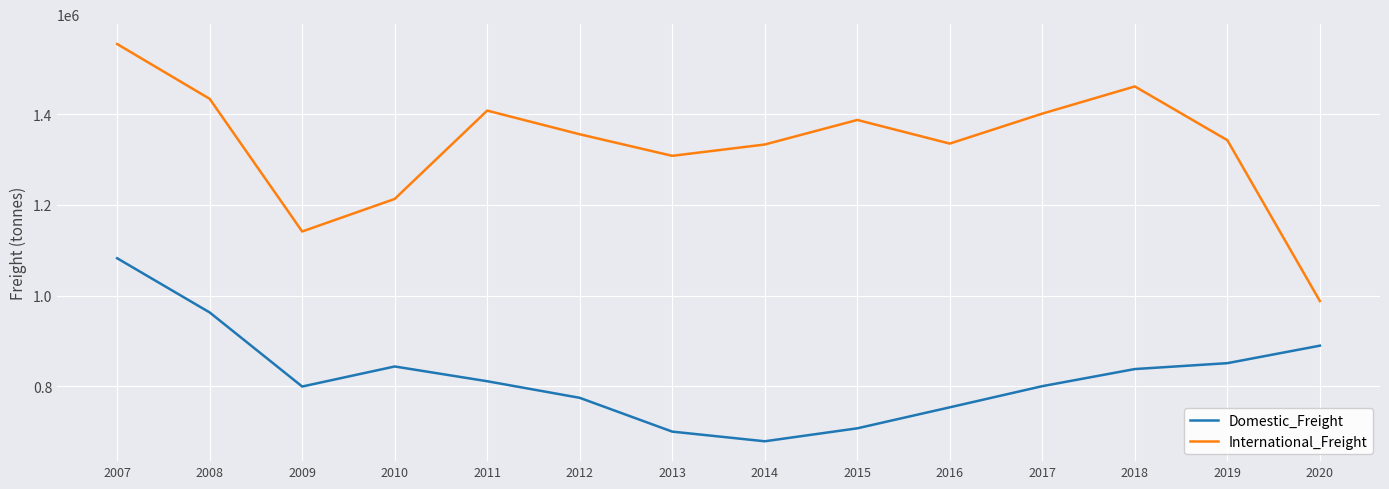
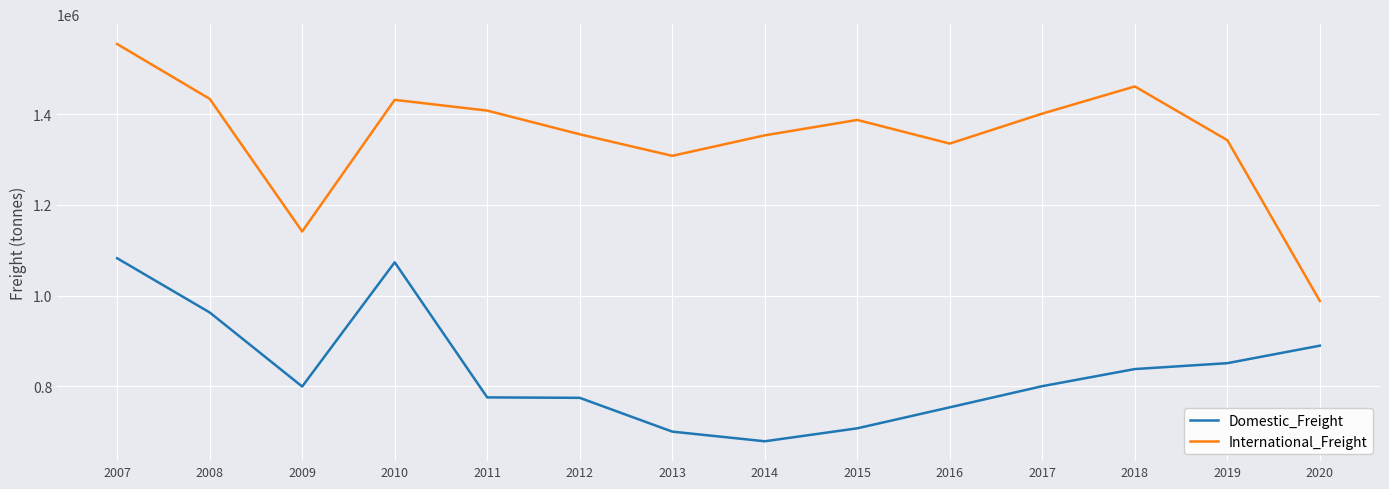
Domestic_Freight, 2010: 840000 -> 1070000
International_Freight, 2010: 1210000 -> 1430000
Domestic_Freight, 2011: 810000 -> 780000
International_Freight, 2014: 1330000 -> 1350000
